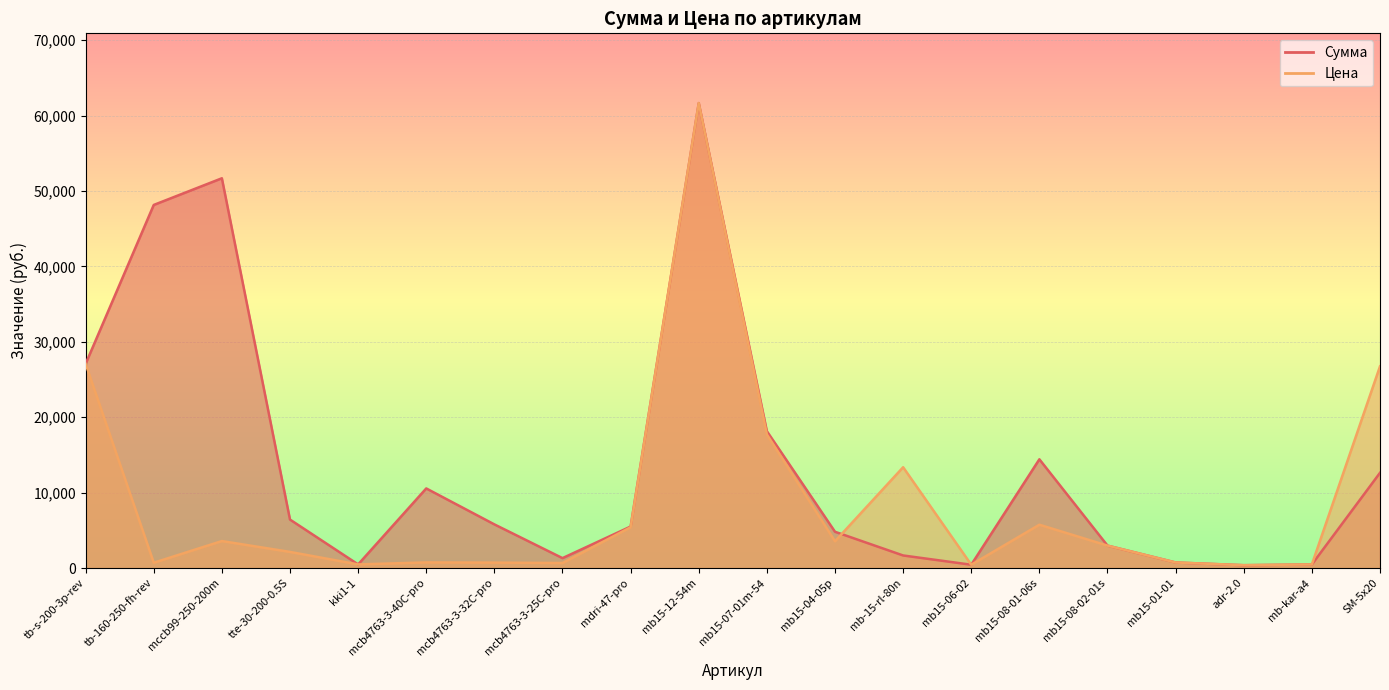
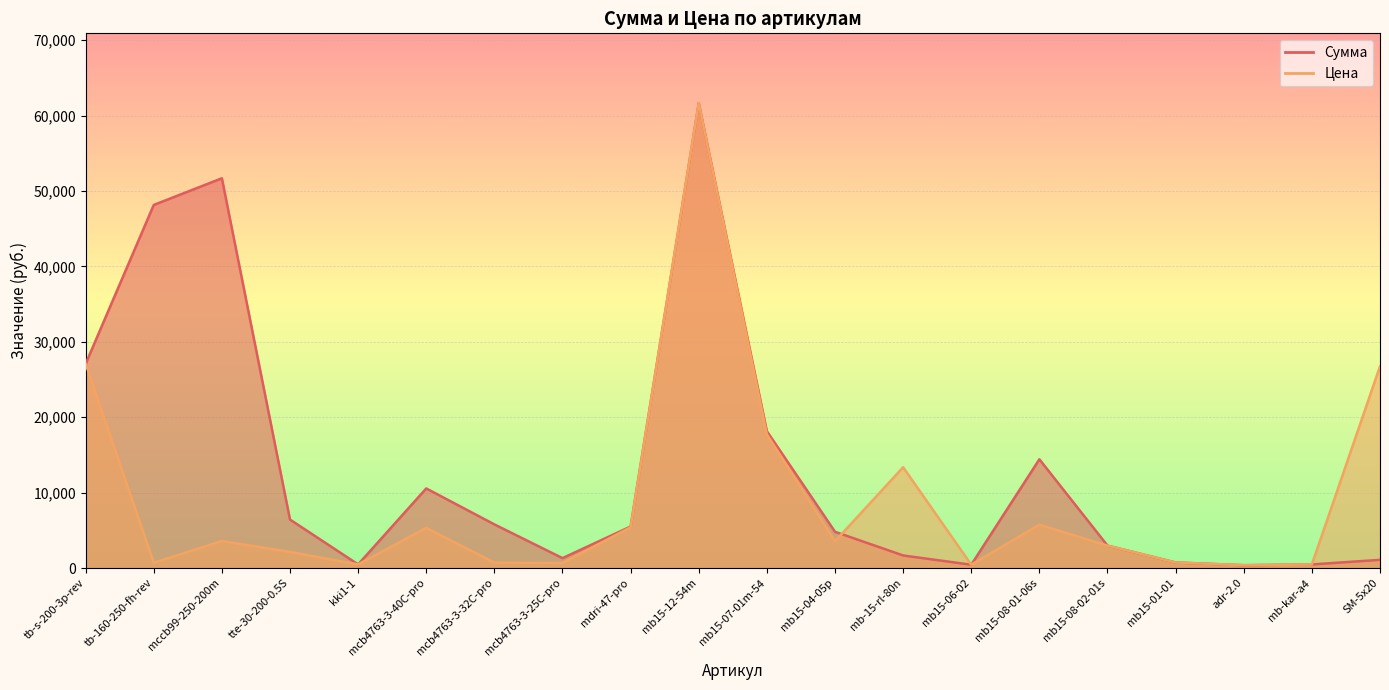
Цена, mcb4763-3-40C-pro: 1,000 -> 5,000
Сумма, SM-5x20: 13,000 -> 1,000
